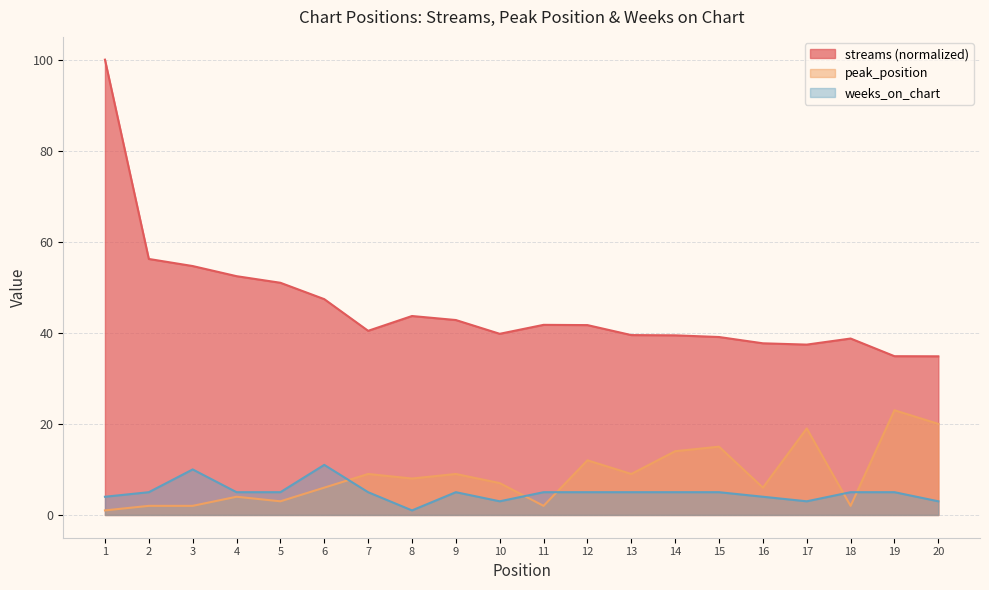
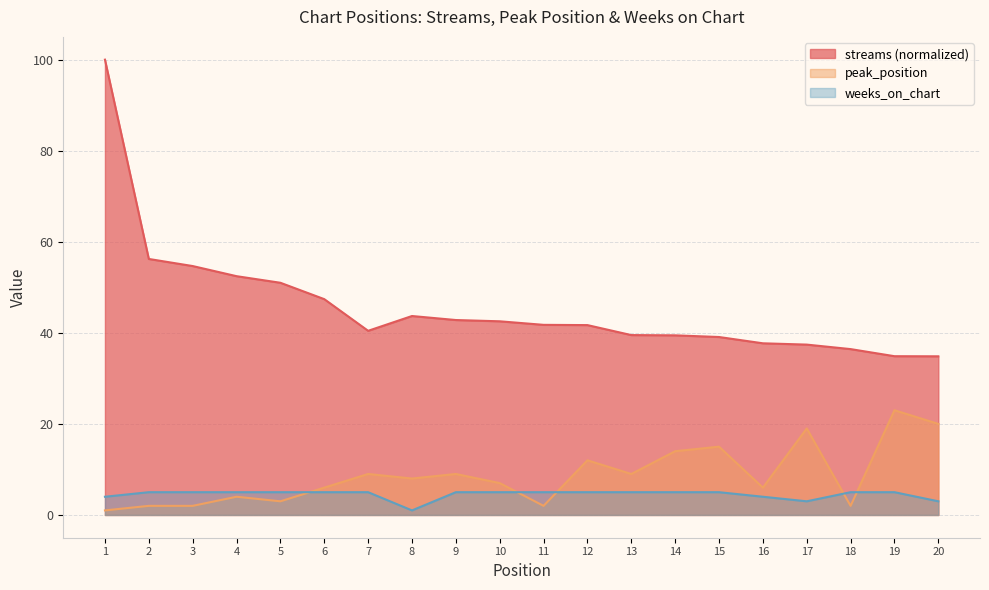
weeks_on_chart, 3: 10 -> 5
weeks_on_chart, 6: 11 -> 5
streams (normalized), 10: 40 -> 43
weeks_on_chart, 10: 3 -> 5
streams (normalized), 18: 39 -> 36
